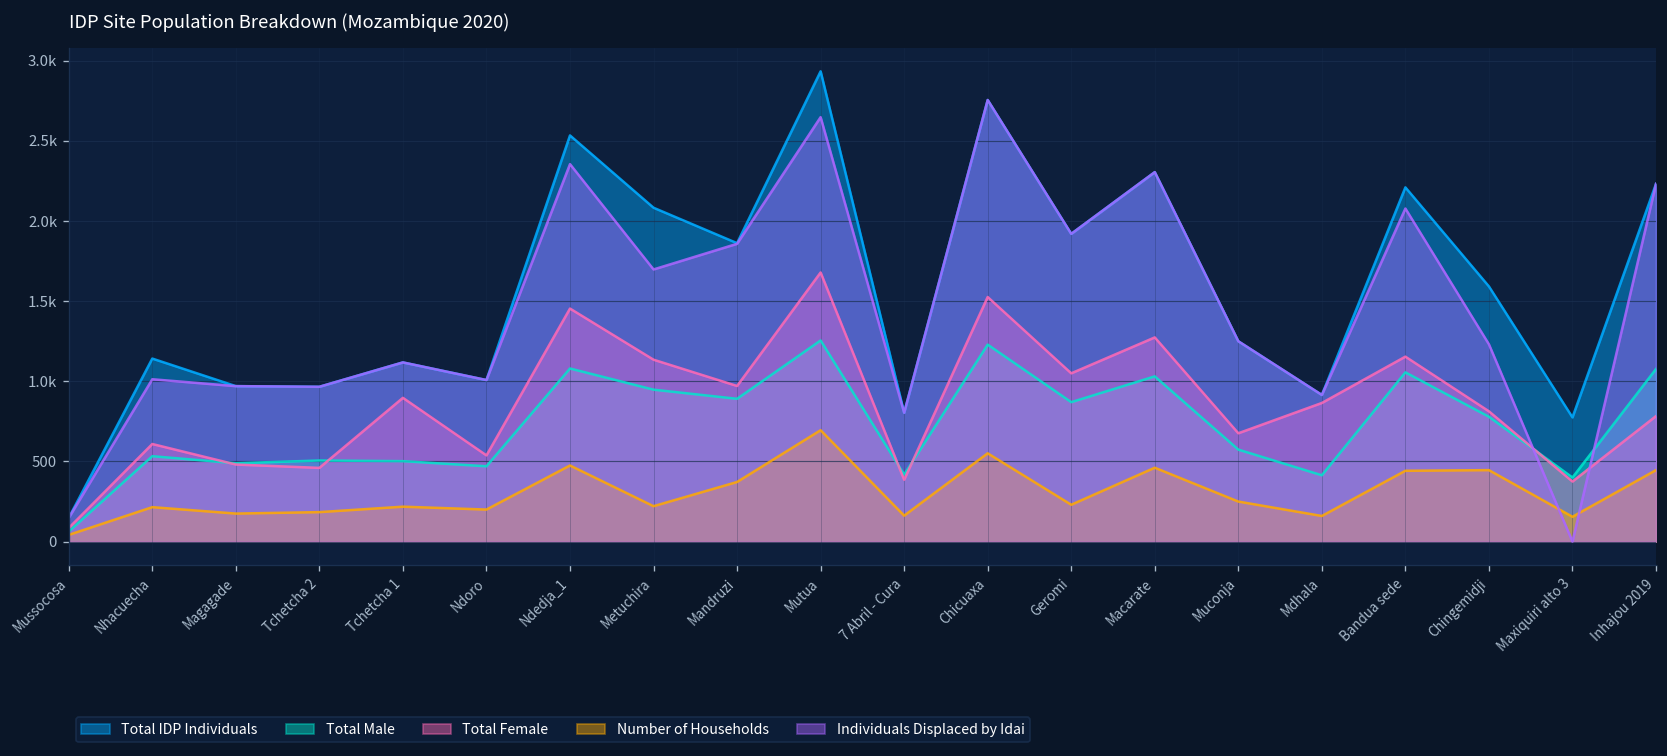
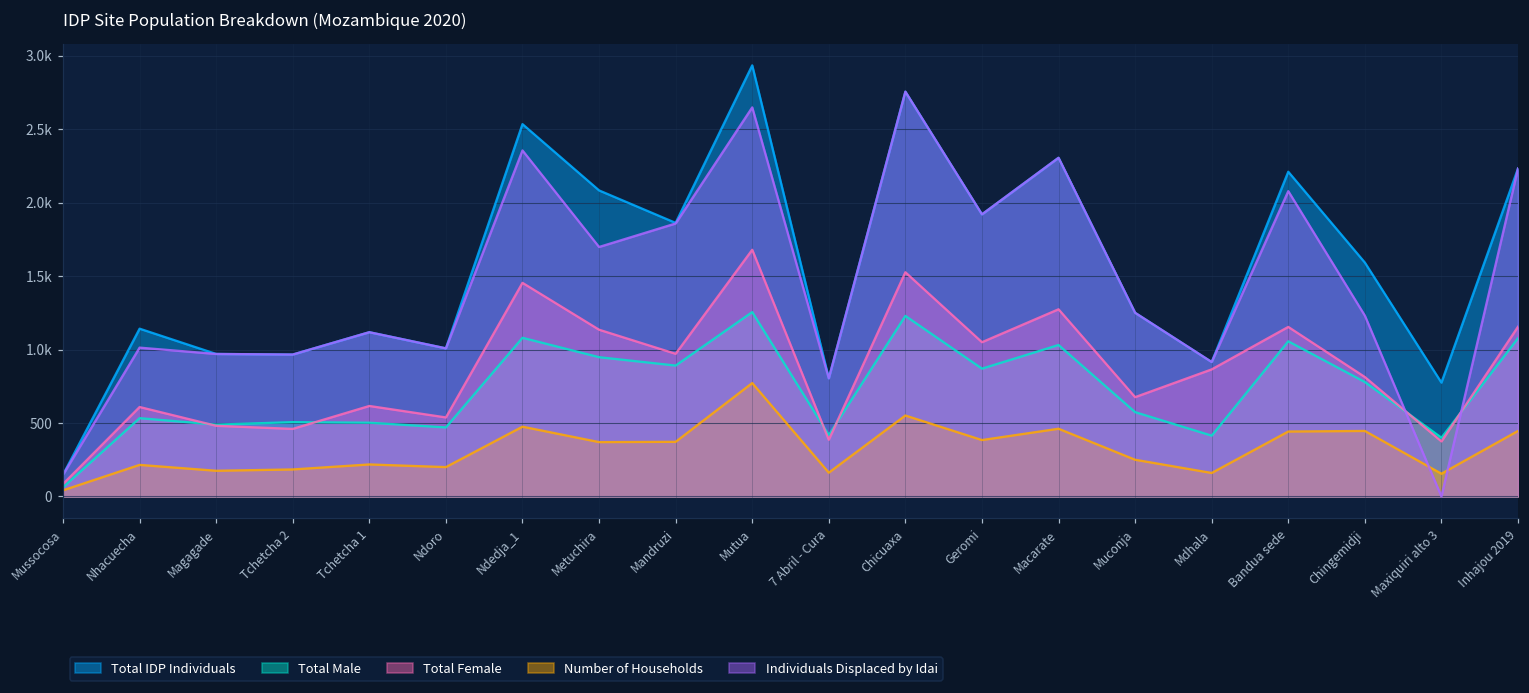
Total Female, Tchetcha 1: 900 -> 620
Number of Households, Metuchira: 220 -> 370
Number of Households, Mutua: 700 -> 770
Number of Households, Geromi: 230 -> 380
Total Female, Inhajou 2019: 780 -> 1160
